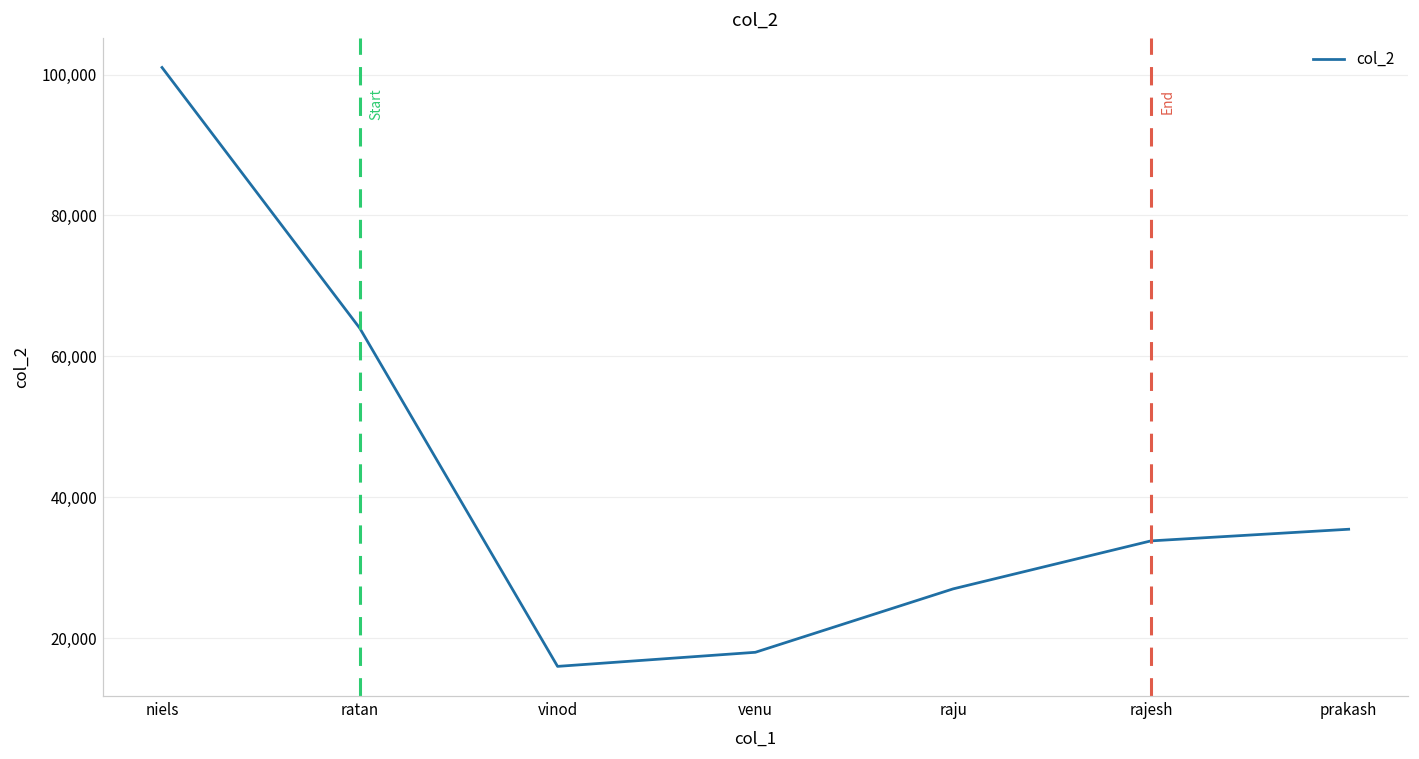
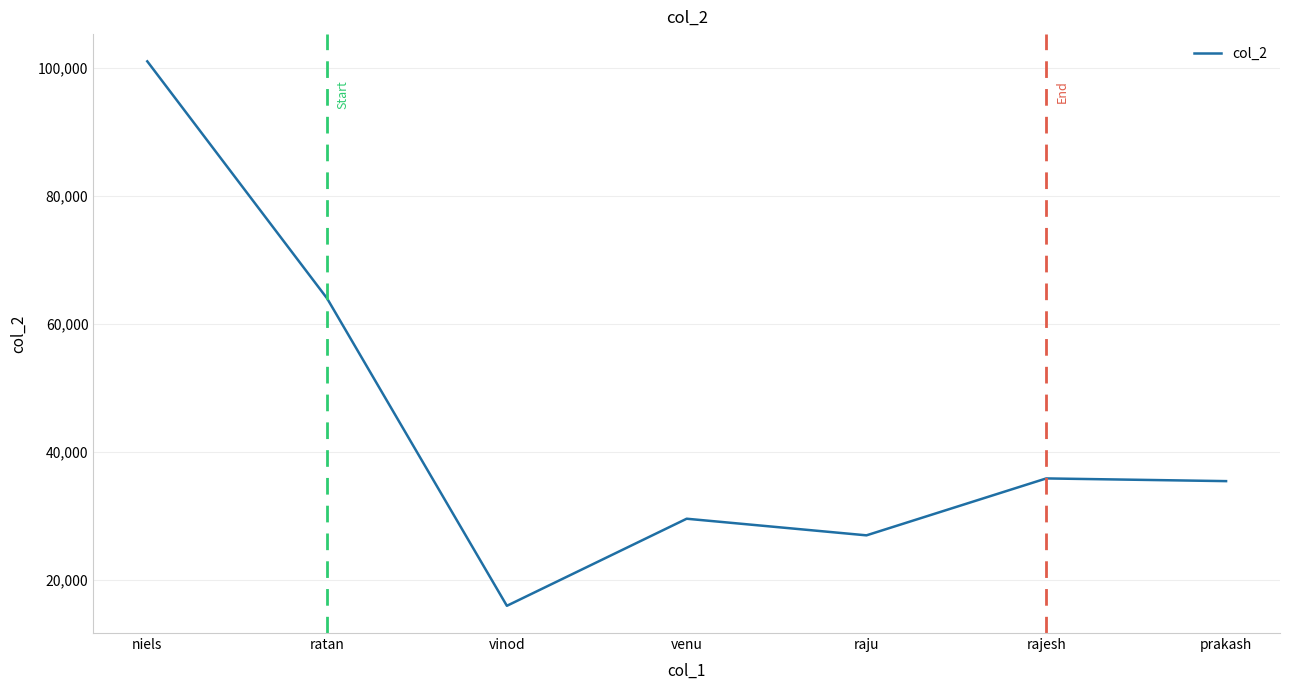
venu: 18,000 -> 30,000
rajesh: 34,000 -> 36,000
